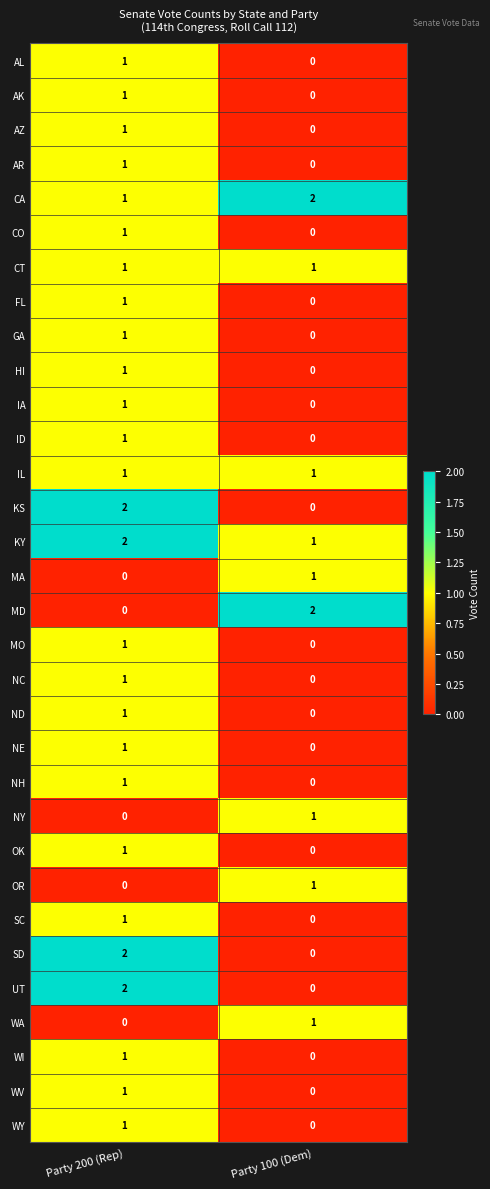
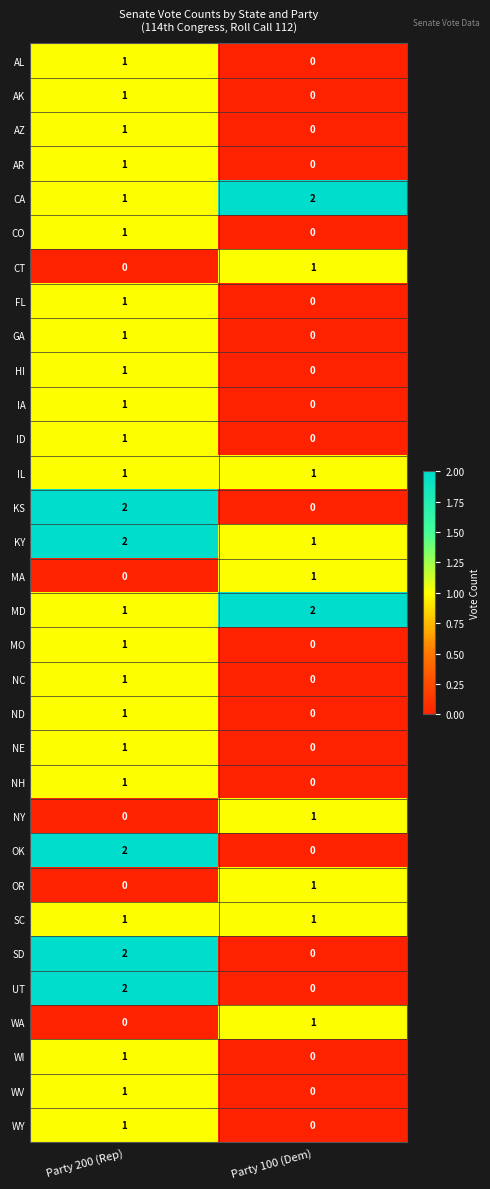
CT, Party 200 (Rep): 1 -> 0
MD, Party 200 (Rep): 0 -> 1
OK, Party 200 (Rep): 1 -> 2
SC, Party 100 (Dem): 0 -> 1
